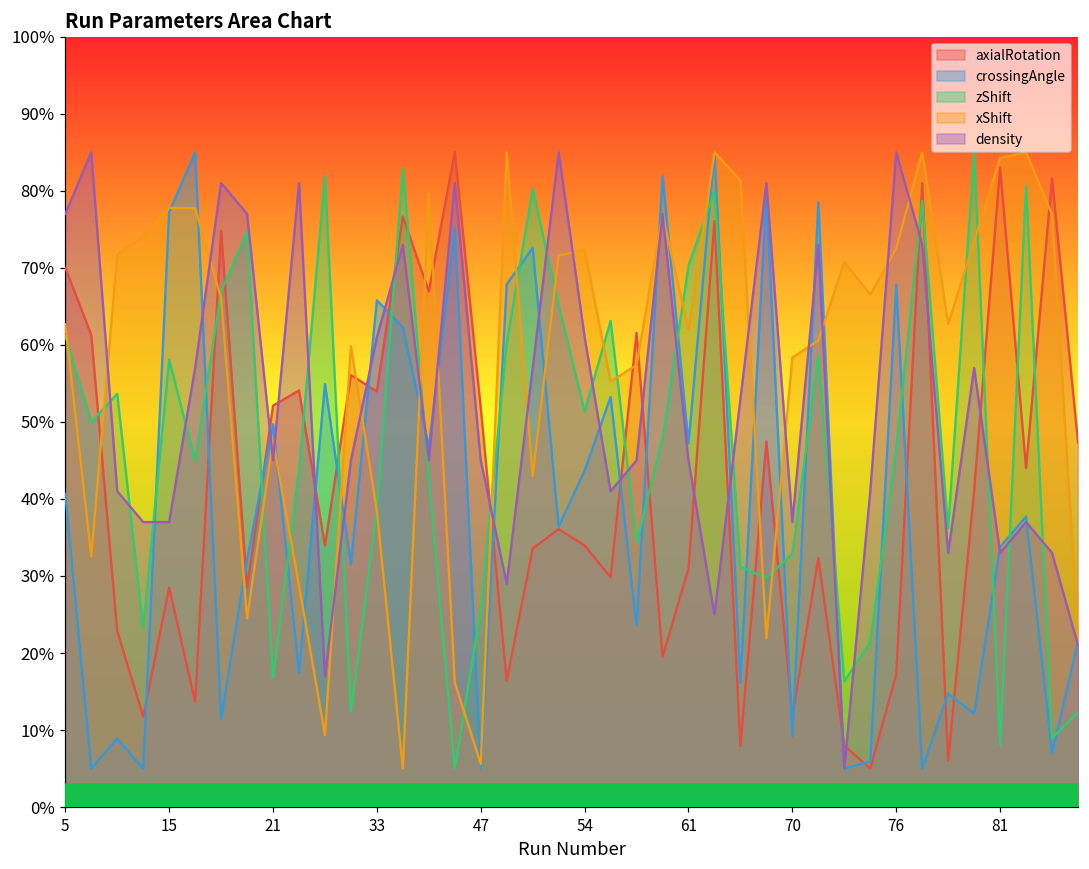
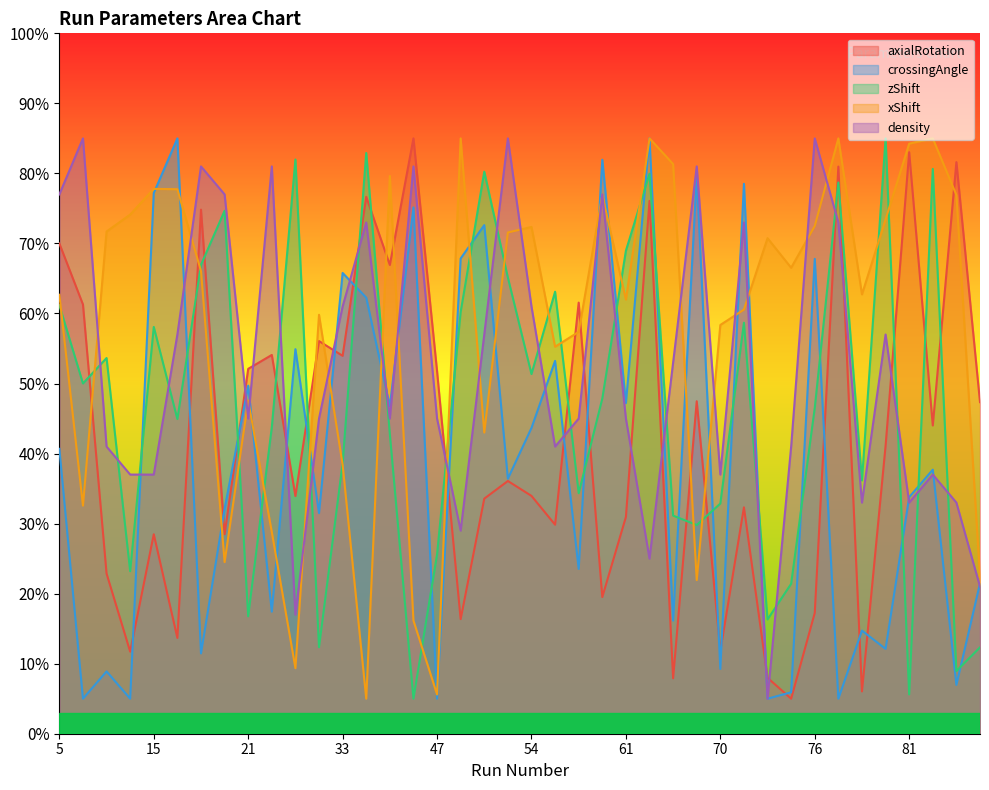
zShift, 61: 70% -> 69%
zShift, 81: 8% -> 6%
